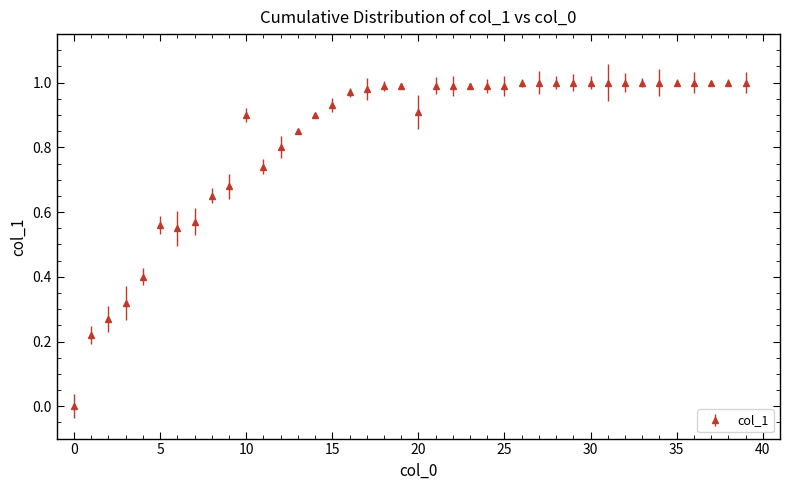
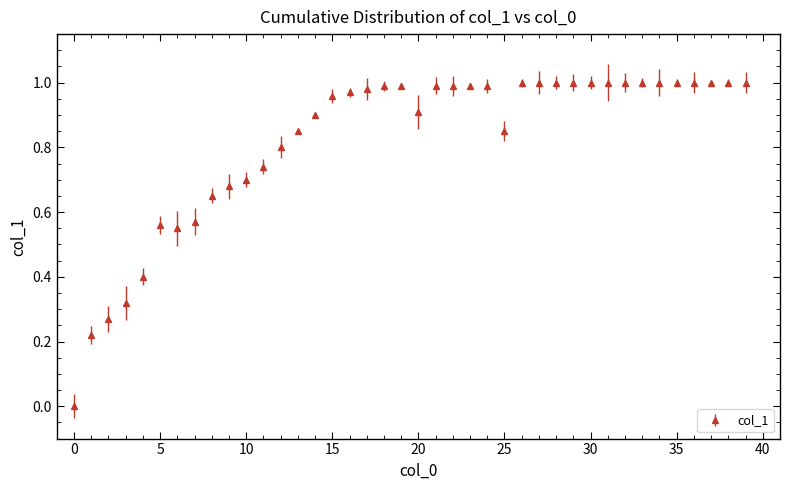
10: 0.9 -> 0.7
15: 0.93 -> 0.96
25: 0.99 -> 0.85
